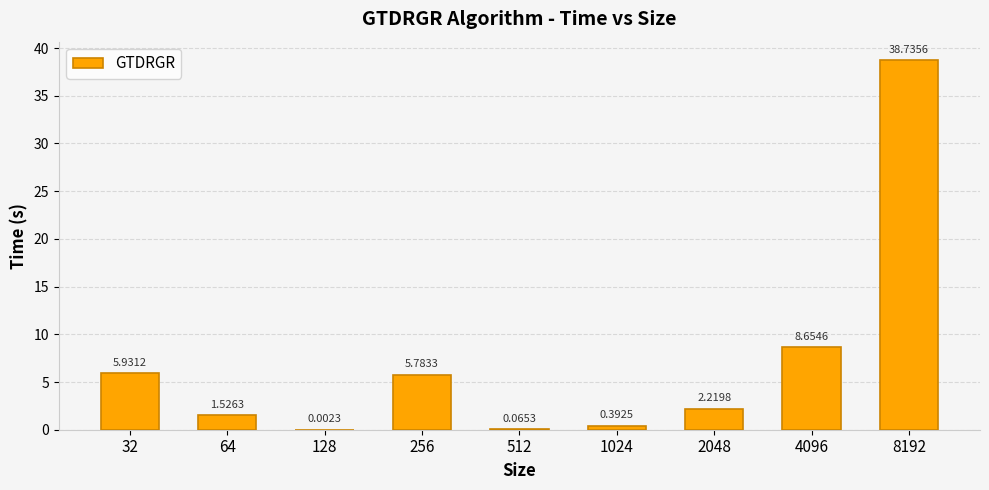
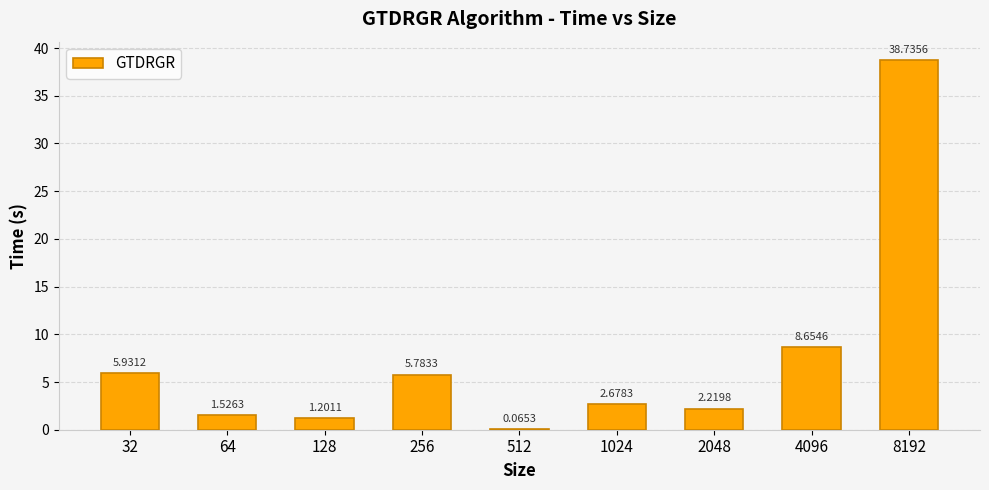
128: 0.0023 -> 1.2011
1024: 0.3925 -> 2.6783
